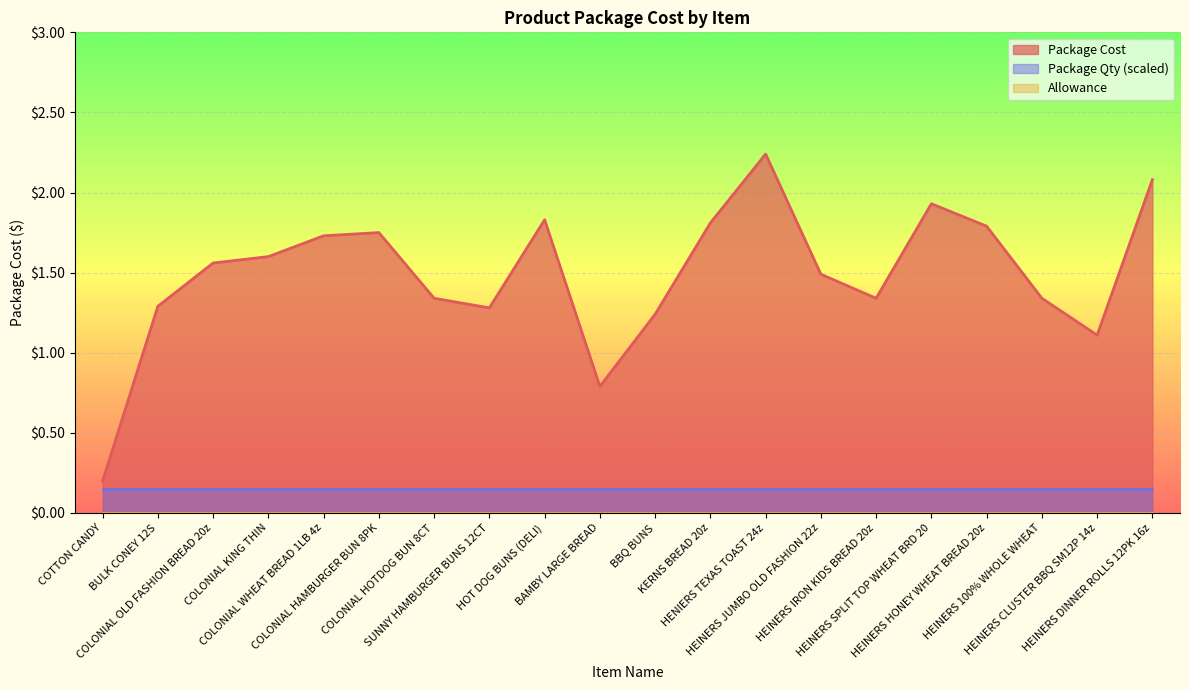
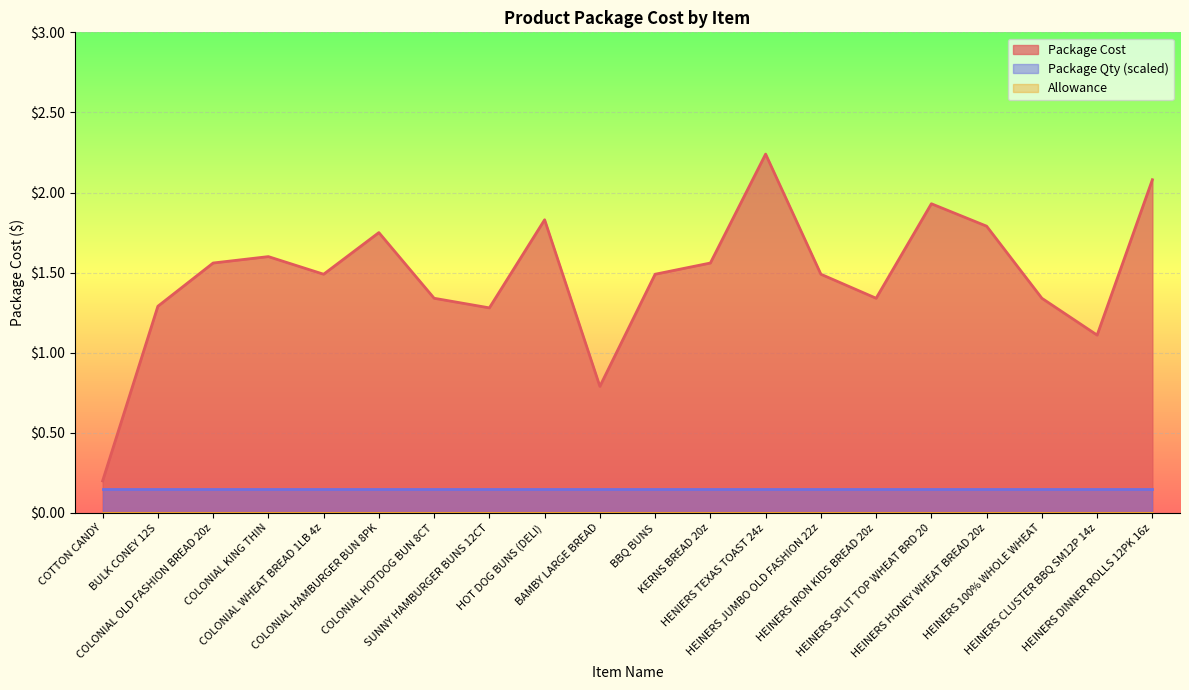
Package Cost, COLONIAL WHEAT BREAD 1LB 4z: $1.73 -> $1.49
Package Cost, BBQ BUNS: $1.24 -> $1.49
Package Cost, KERNS BREAD 20z: $1.81 -> $1.56
